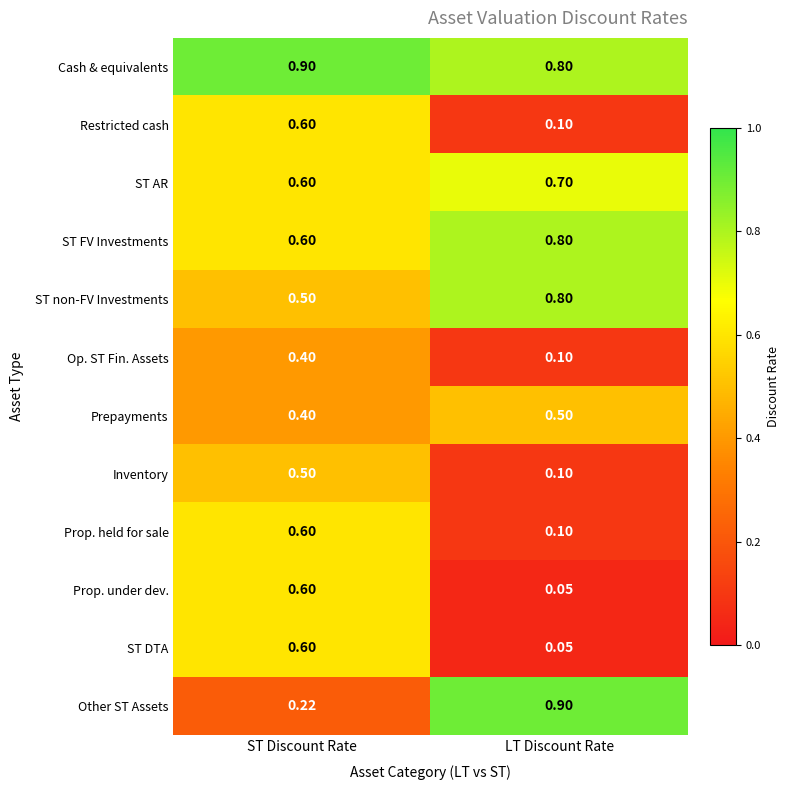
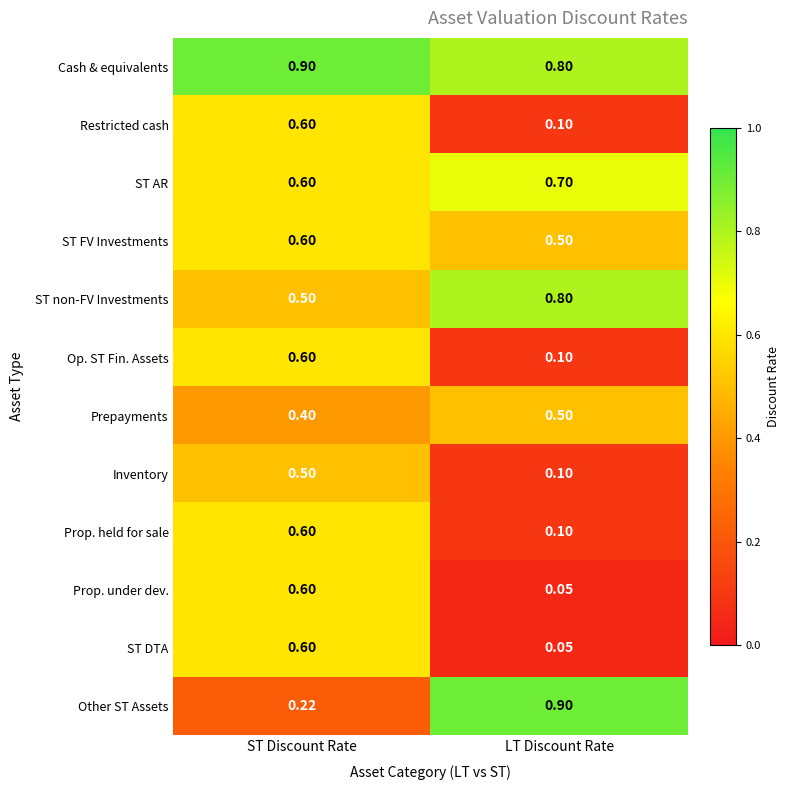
ST FV Investments, LT Discount Rate: 0.80 -> 0.50
Op. ST Fin. Assets, ST Discount Rate: 0.40 -> 0.60
